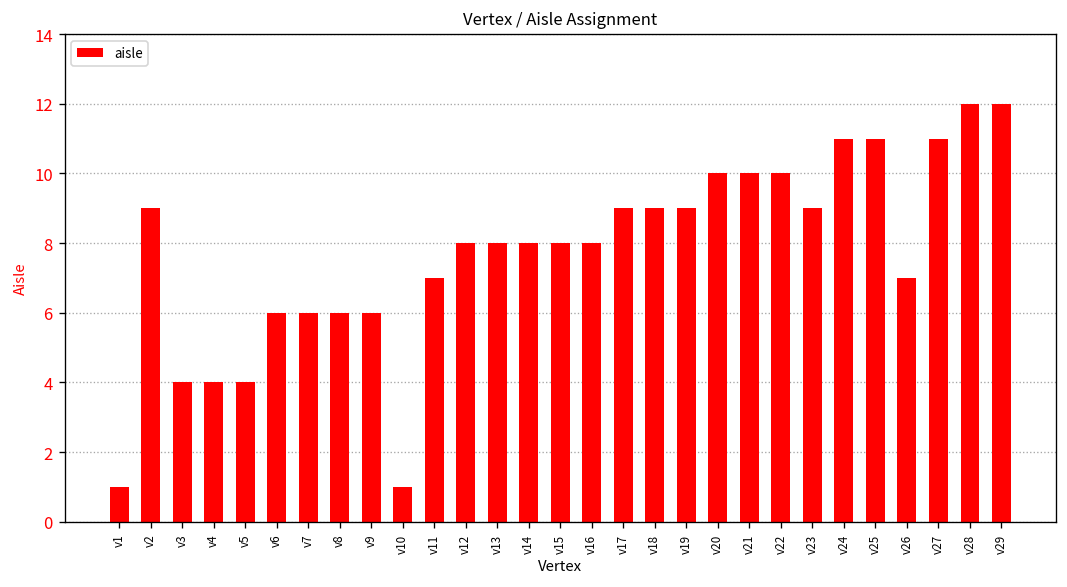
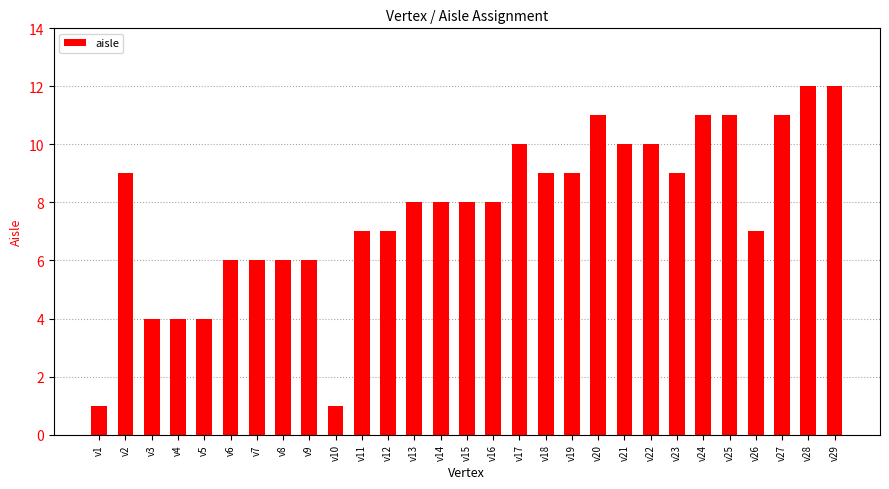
v12: 8 -> 7
v17: 9 -> 10
v20: 10 -> 11
